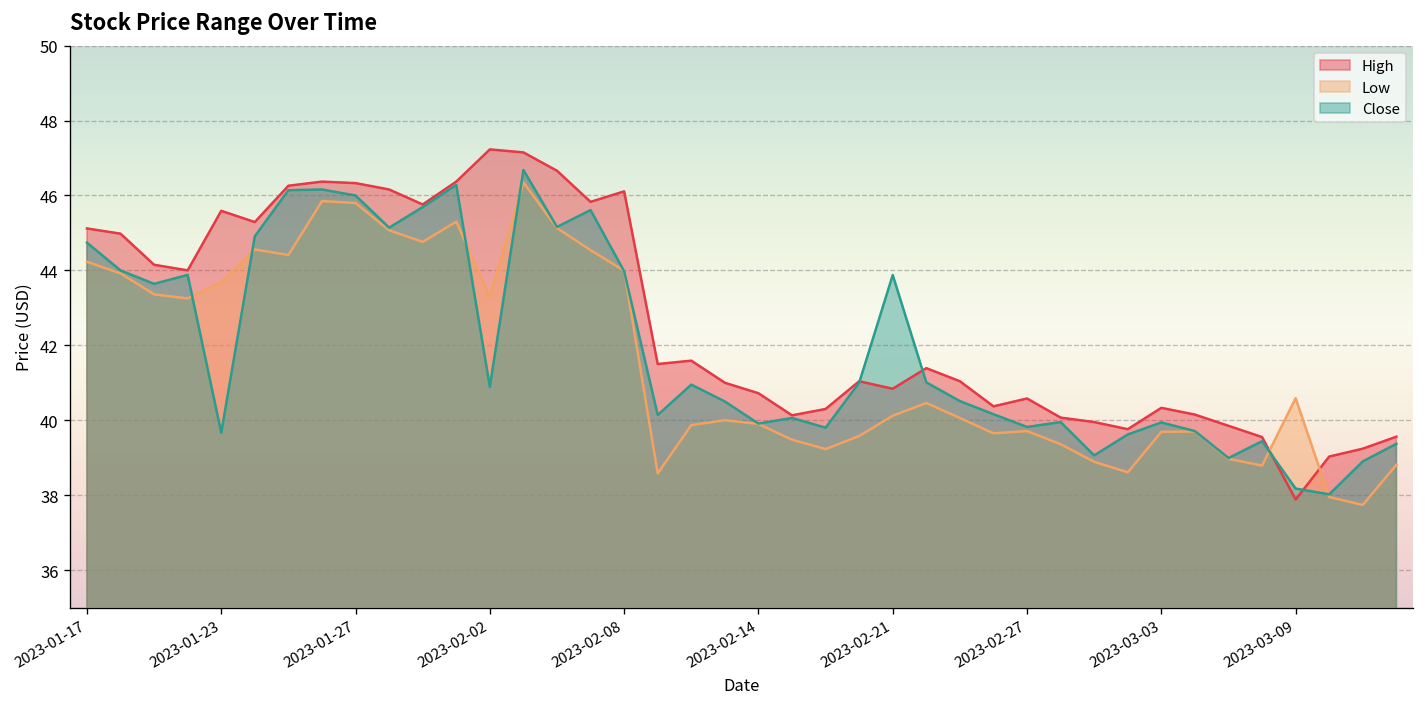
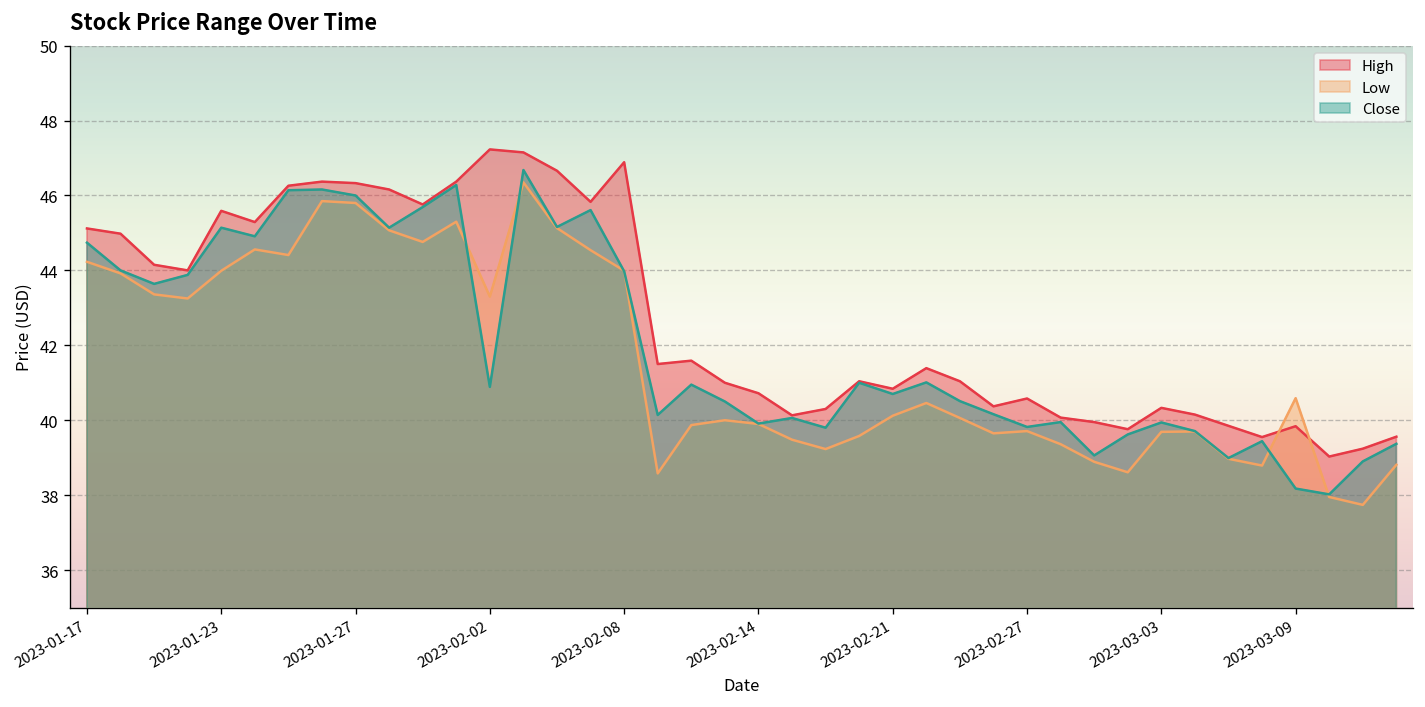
Low, 2023-01-23: 43.7 -> 44.0
Close, 2023-01-23: 39.7 -> 45.1
High, 2023-02-08: 46.1 -> 46.9
Close, 2023-02-21: 43.9 -> 40.7
High, 2023-03-09: 37.9 -> 39.8
